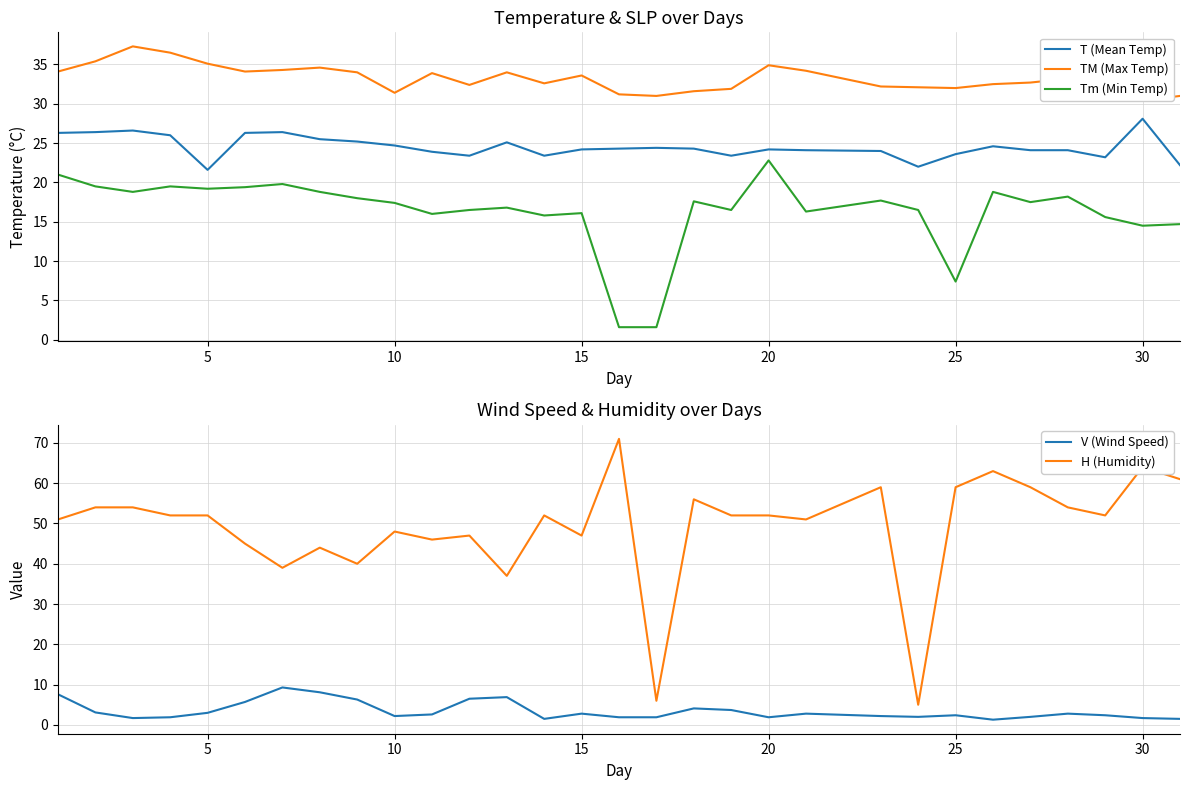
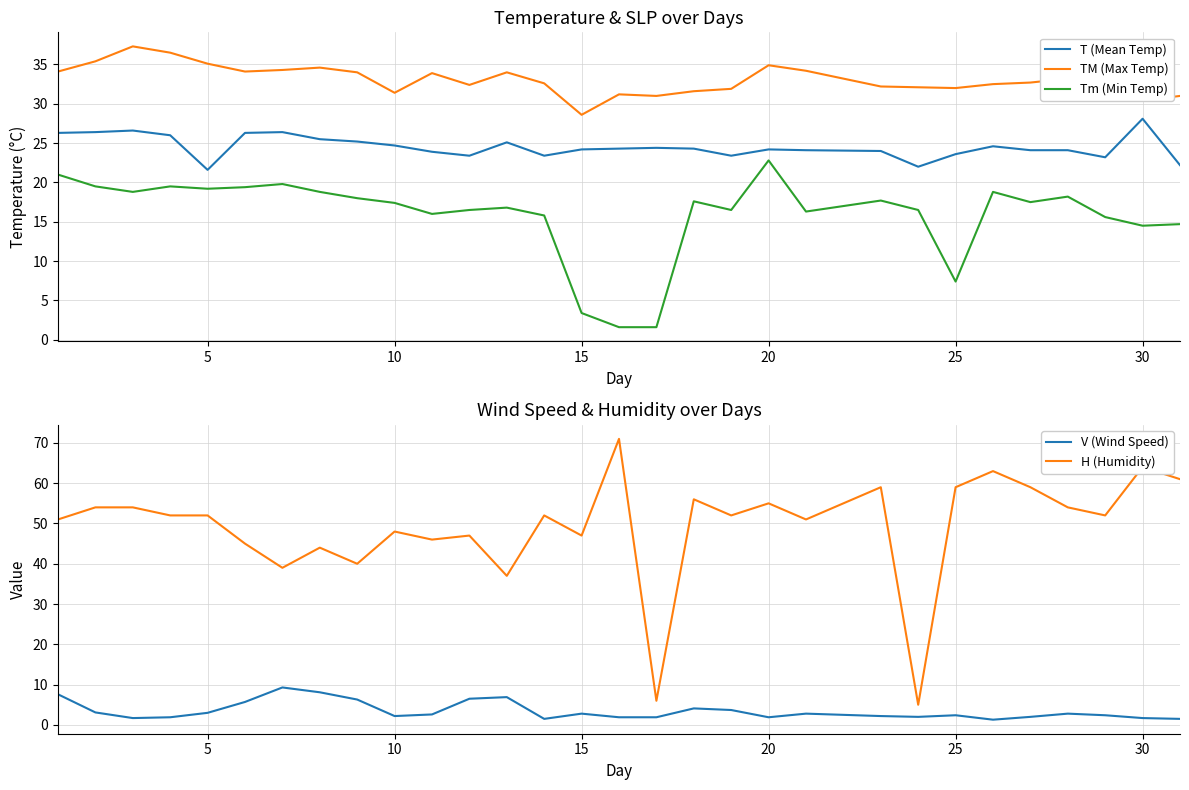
Temperature & SLP over Days, TM (Max Temp), 15: 34 -> 29
Temperature & SLP over Days, Tm (Min Temp), 15: 16 -> 3
Wind Speed & Humidity over Days, H (Humidity), 20: 52 -> 55
